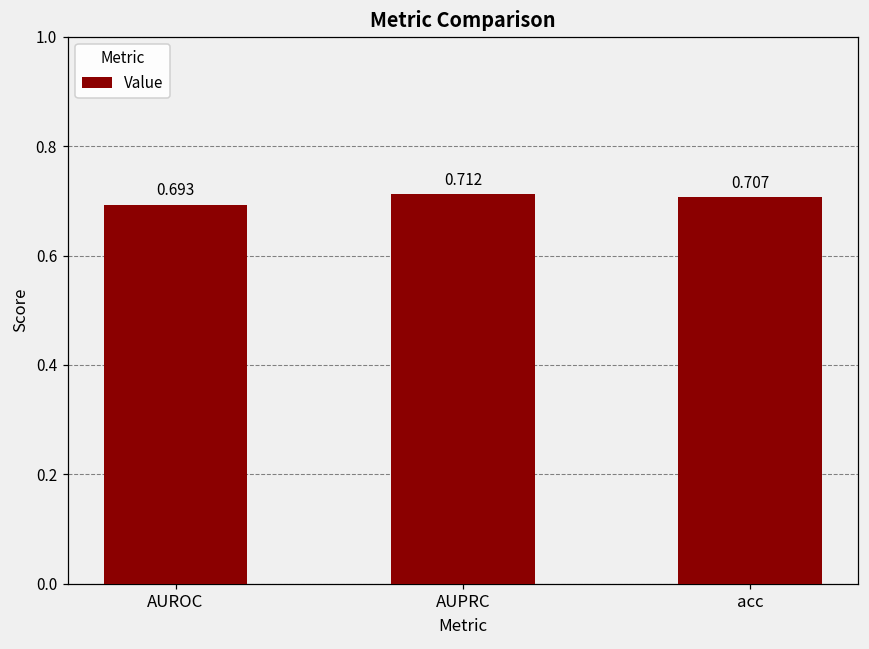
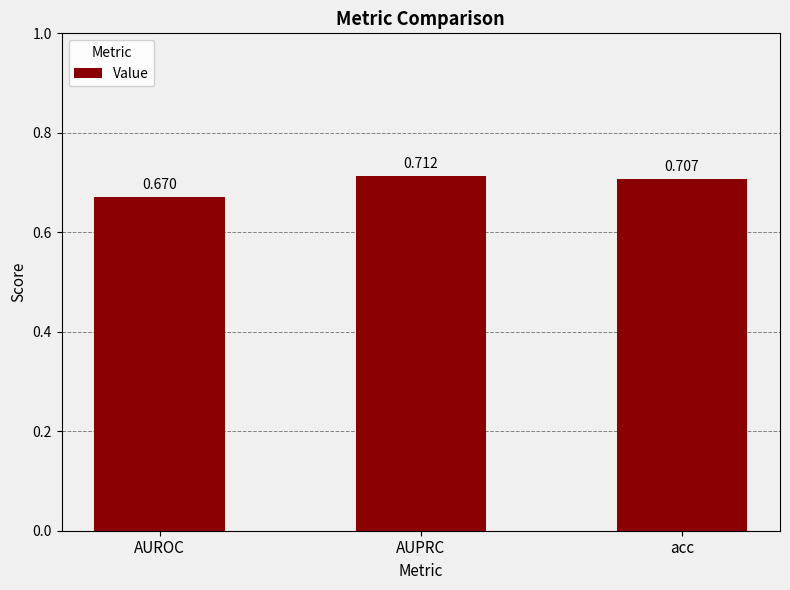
AUROC: 0.693 -> 0.670
